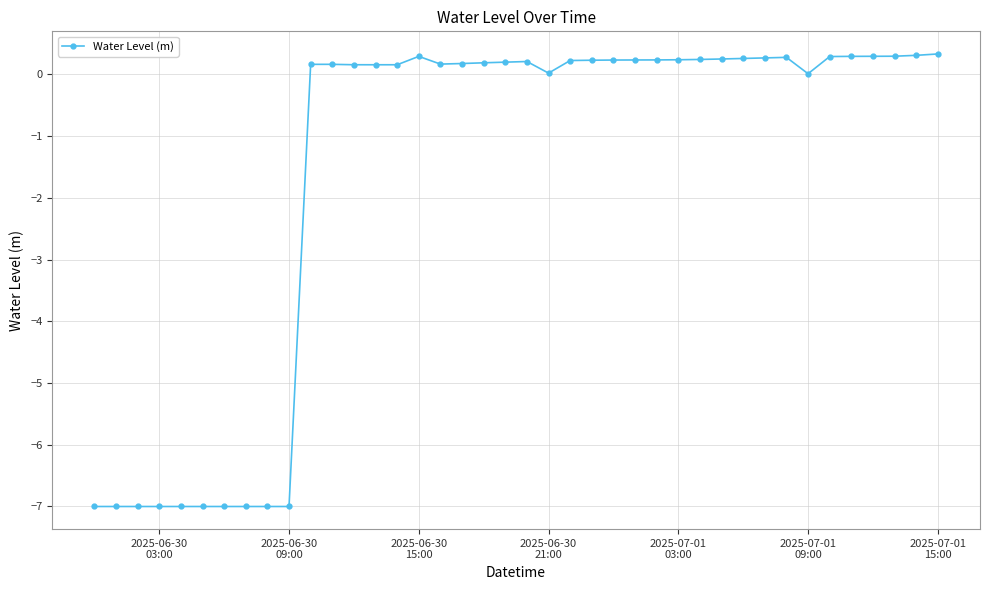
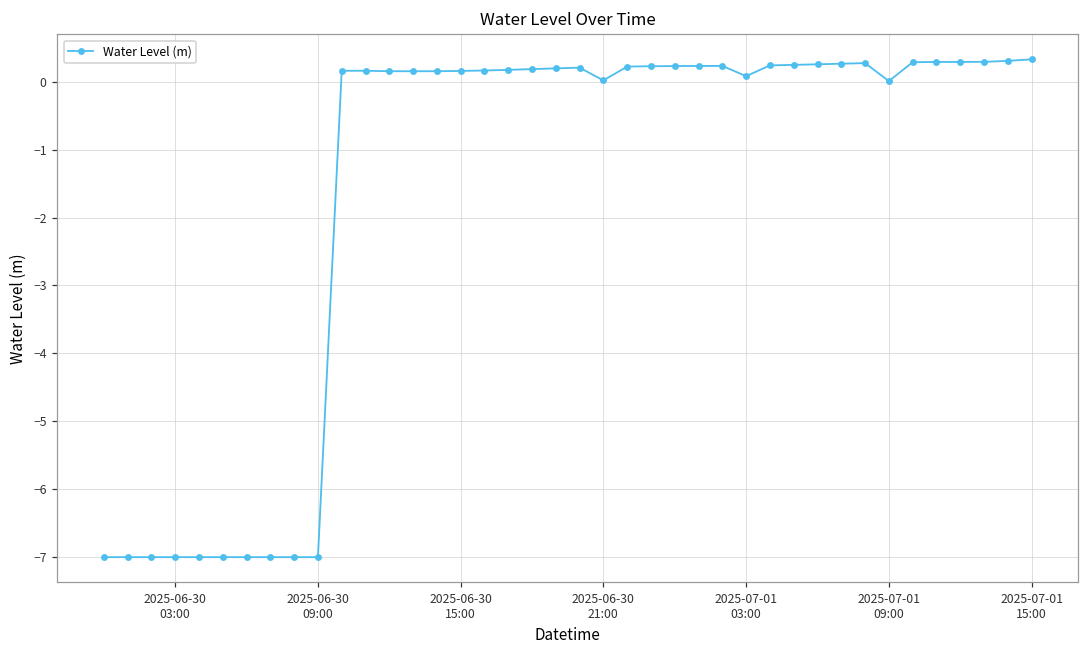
2025-06-30 15:00: 0.3 -> 0.2
2025-07-01 03:00: 0.2 -> 0.1
